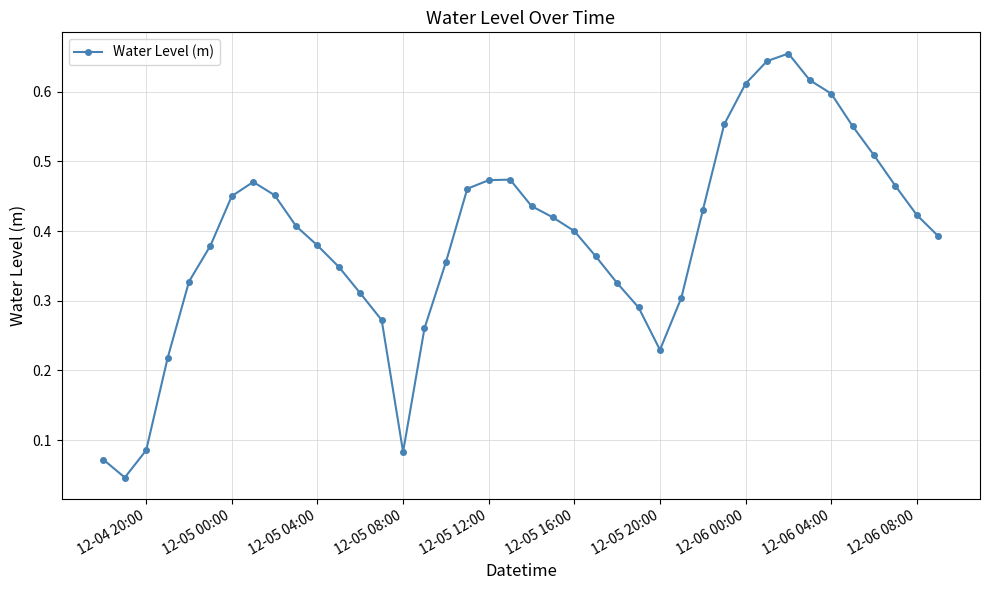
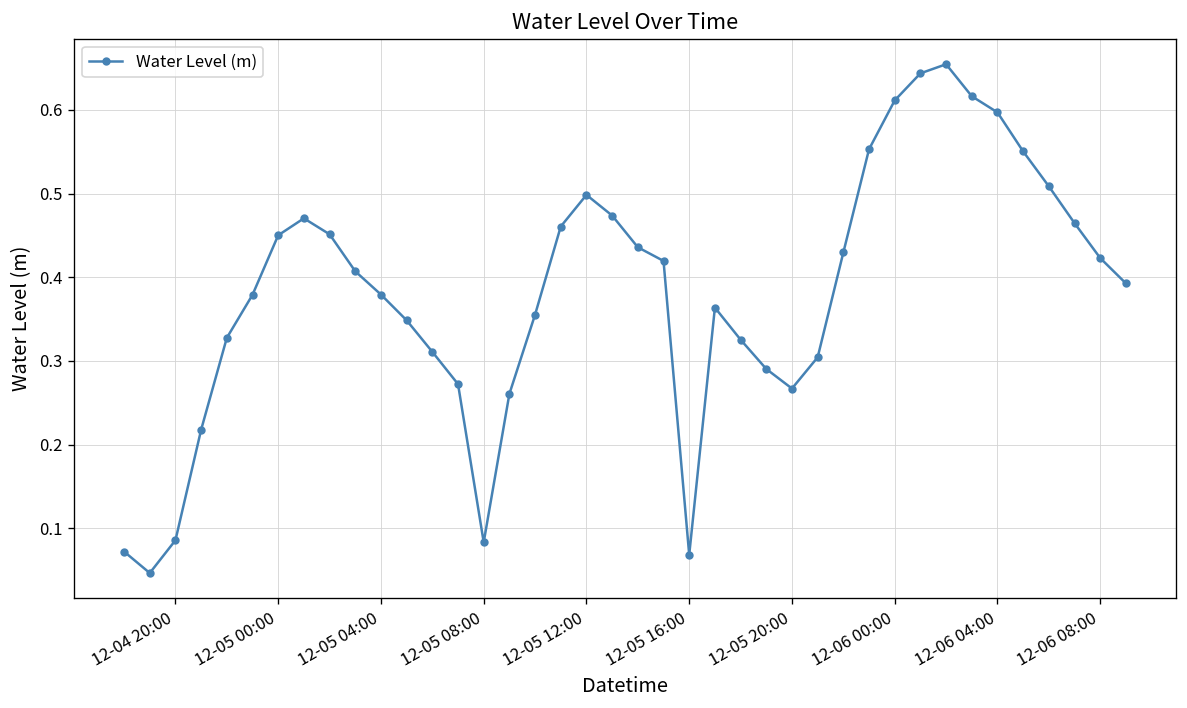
12-05 12:00: 0.47 -> 0.50
12-05 16:00: 0.40 -> 0.07
12-05 20:00: 0.23 -> 0.27
